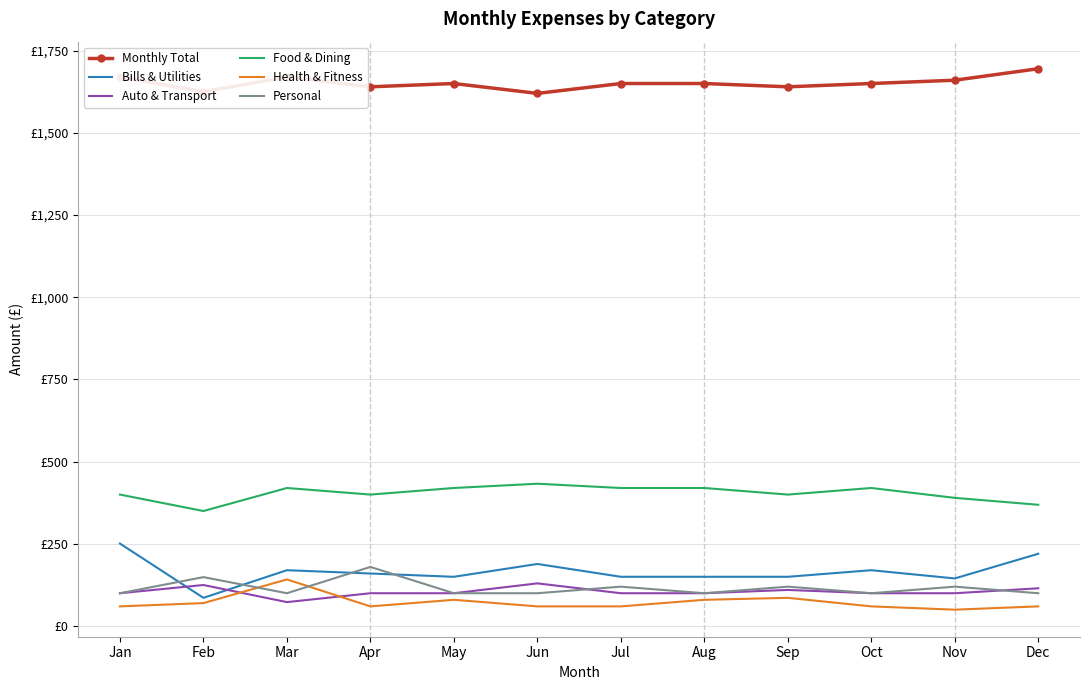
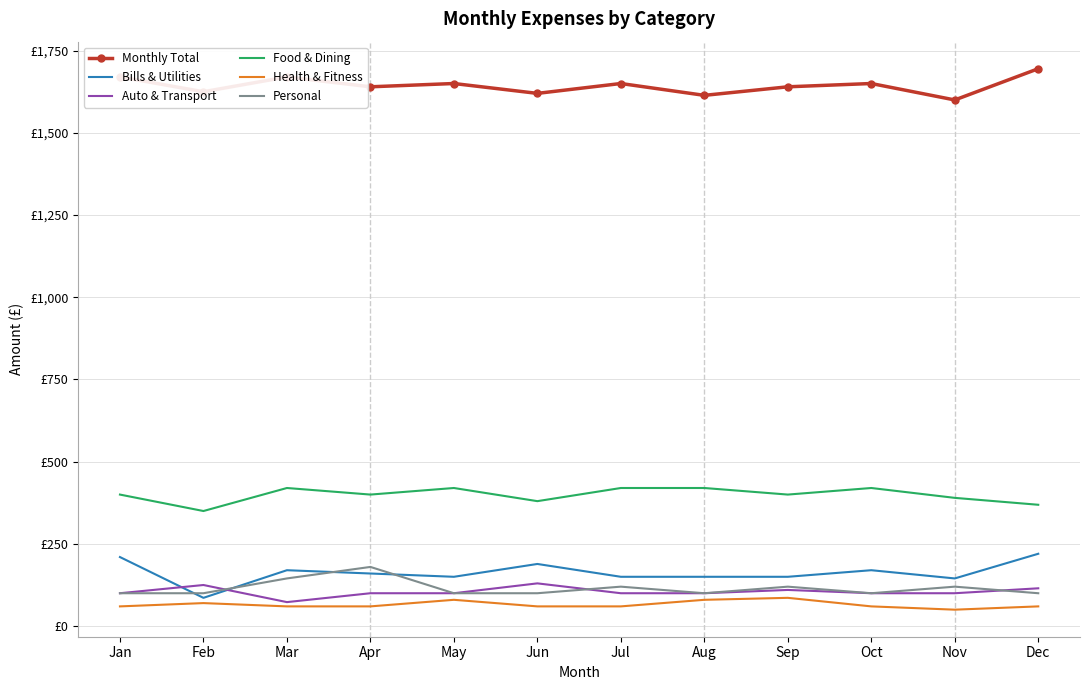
Bills & Utilities, Jan: £250 -> £210
Personal, Feb: £150 -> £100
Health & Fitness, Mar: £140 -> £60
Personal, Mar: £100 -> £150
Food & Dining, Jun: £430 -> £380
Monthly Total, Aug: £1,650 -> £1,610
Monthly Total, Nov: £1,660 -> £1,600
